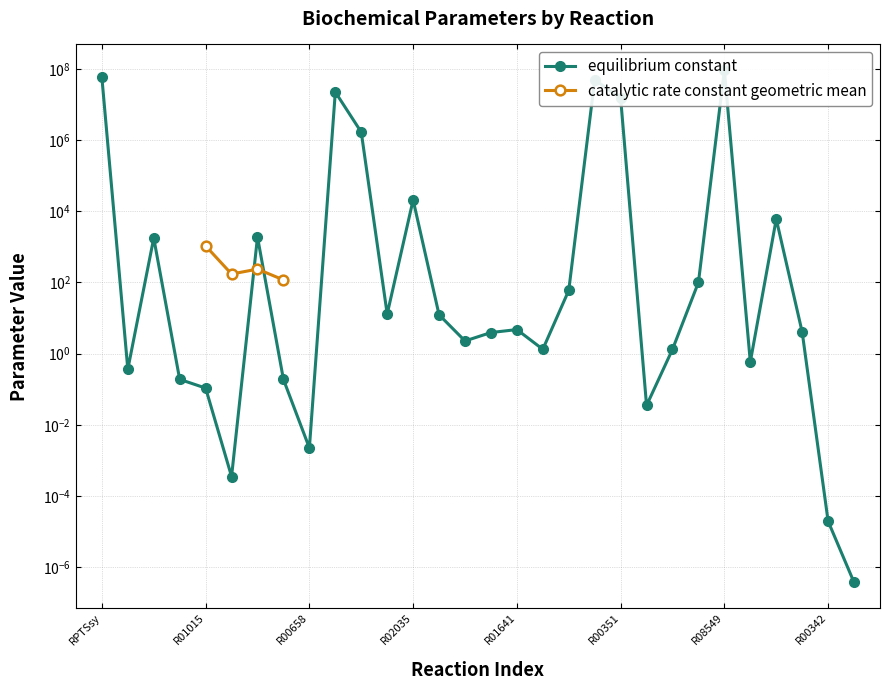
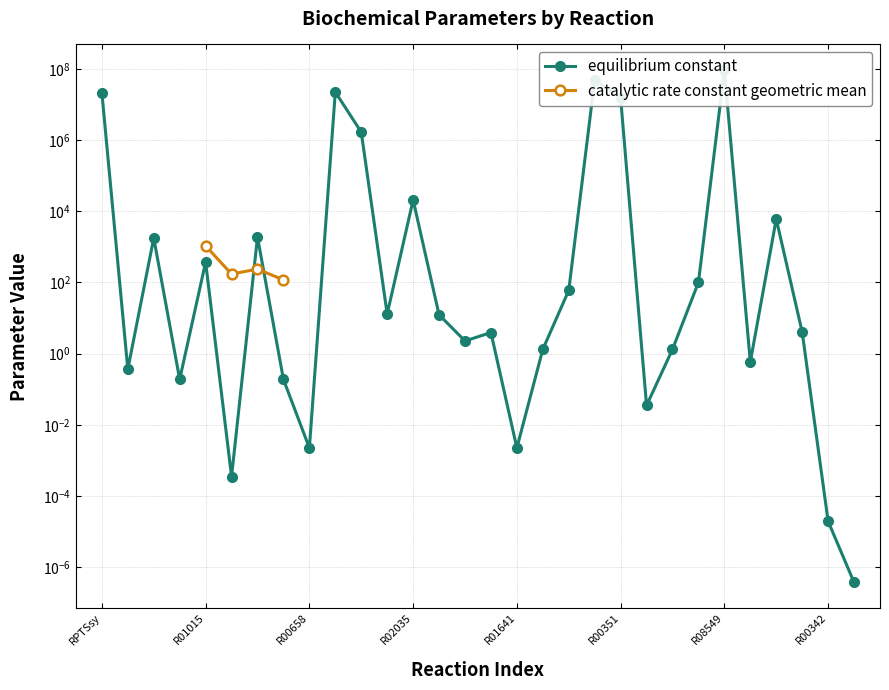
equilibrium constant, RPTSsy: 60000000 -> 20000000
equilibrium constant, R01015: 0.11 -> 400
equilibrium constant, R01641: 5 -> 0.002
